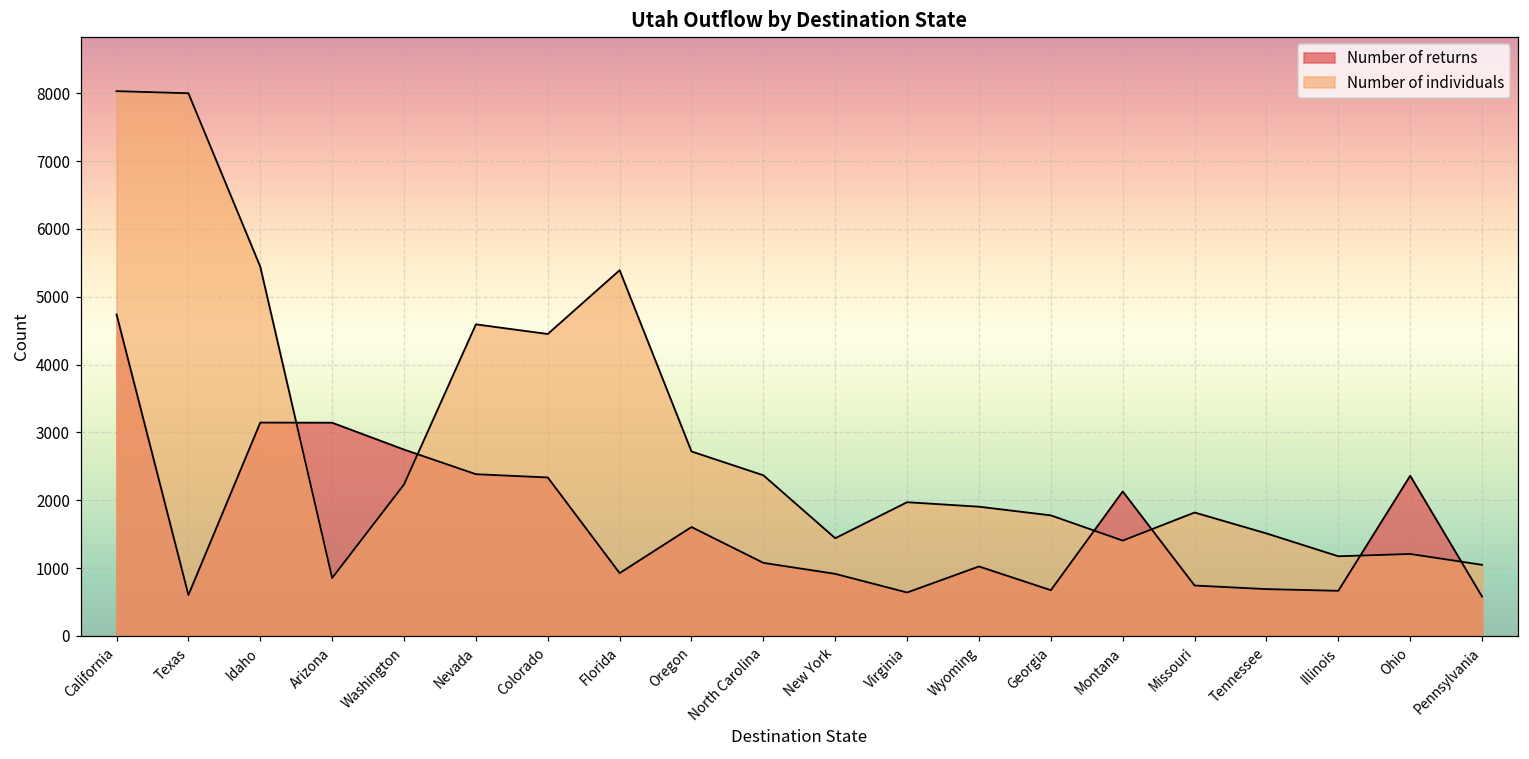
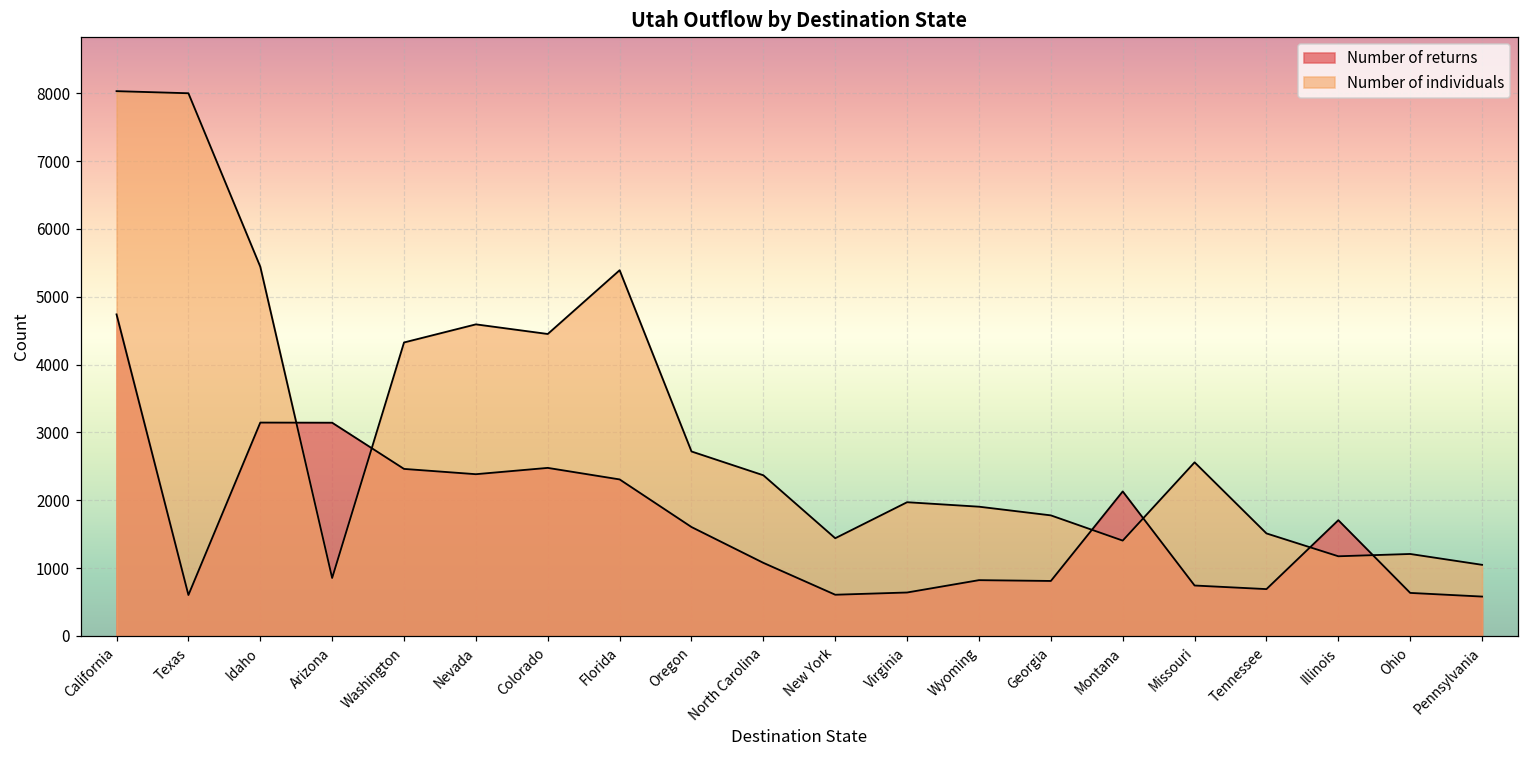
Number of returns, Washington: 2700 -> 2500
Number of individuals, Washington: 2200 -> 4300
Number of returns, Colorado: 2300 -> 2500
Number of returns, Florida: 900 -> 2300
Number of returns, New York: 900 -> 600
Number of returns, Wyoming: 1000 -> 800
Number of returns, Georgia: 700 -> 800
Number of individuals, Missouri: 1800 -> 2600
Number of returns, Illinois: 700 -> 1700
Number of returns, Ohio: 2400 -> 600
